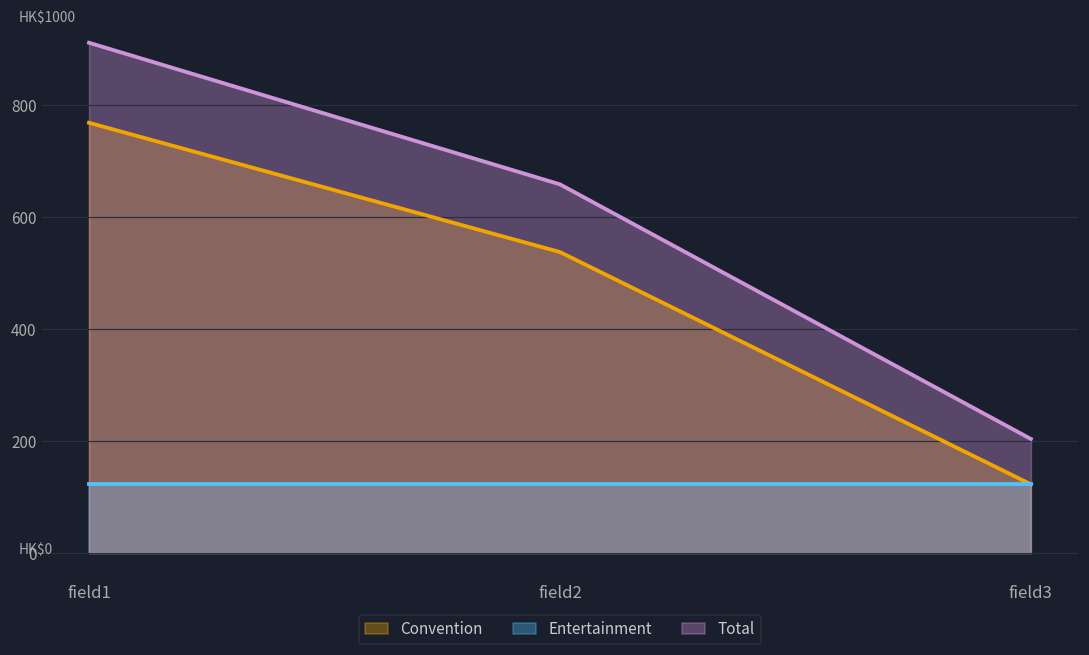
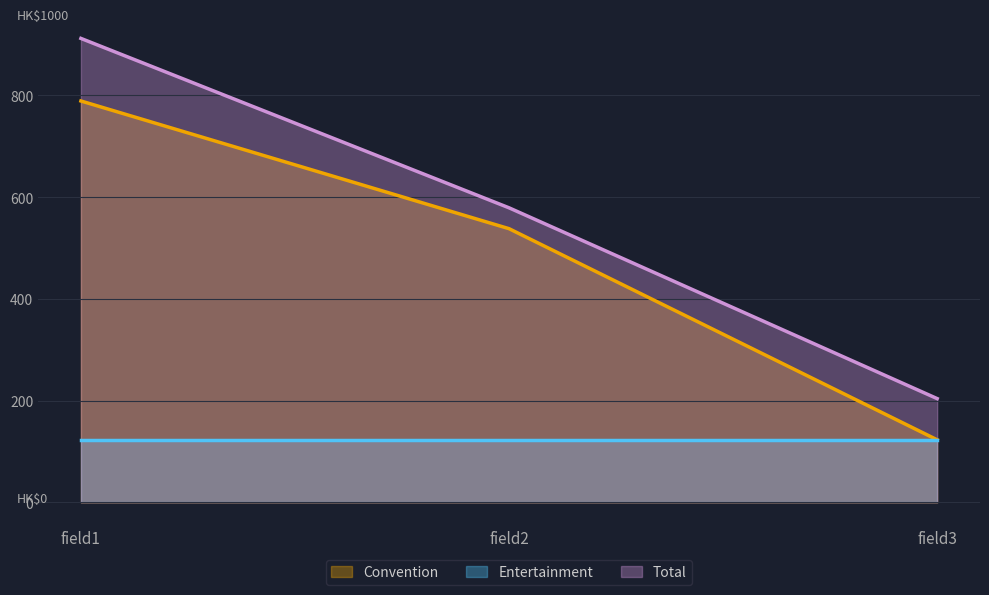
Convention, field1: 770 -> 790
Total, field2: 660 -> 580
